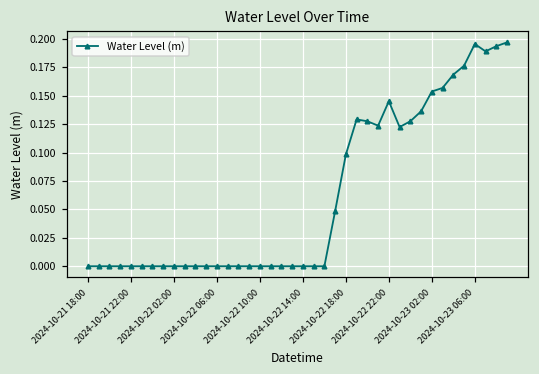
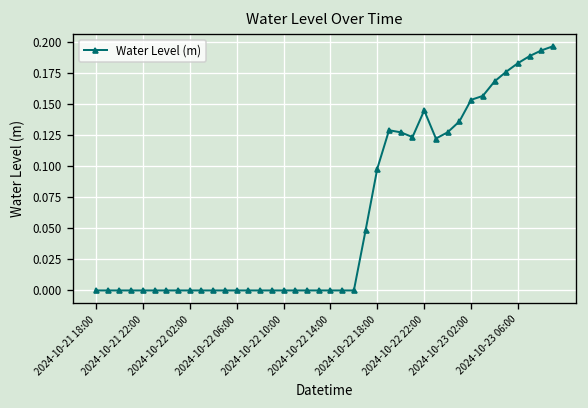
2024-10-23 06:00: 0.196 -> 0.183
